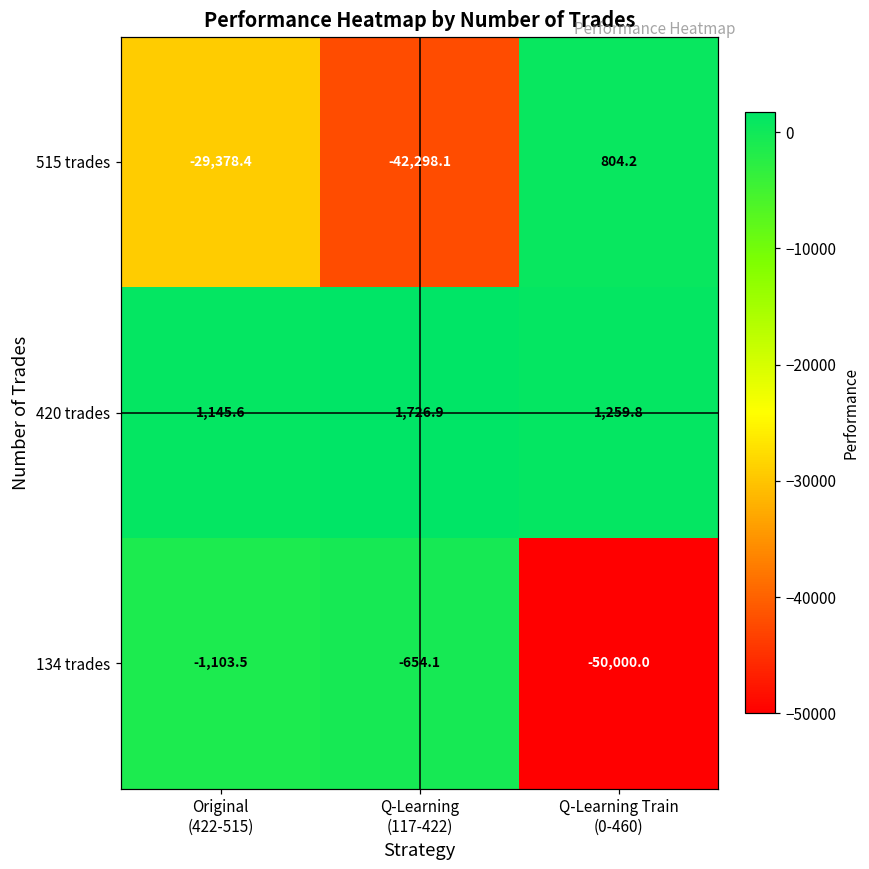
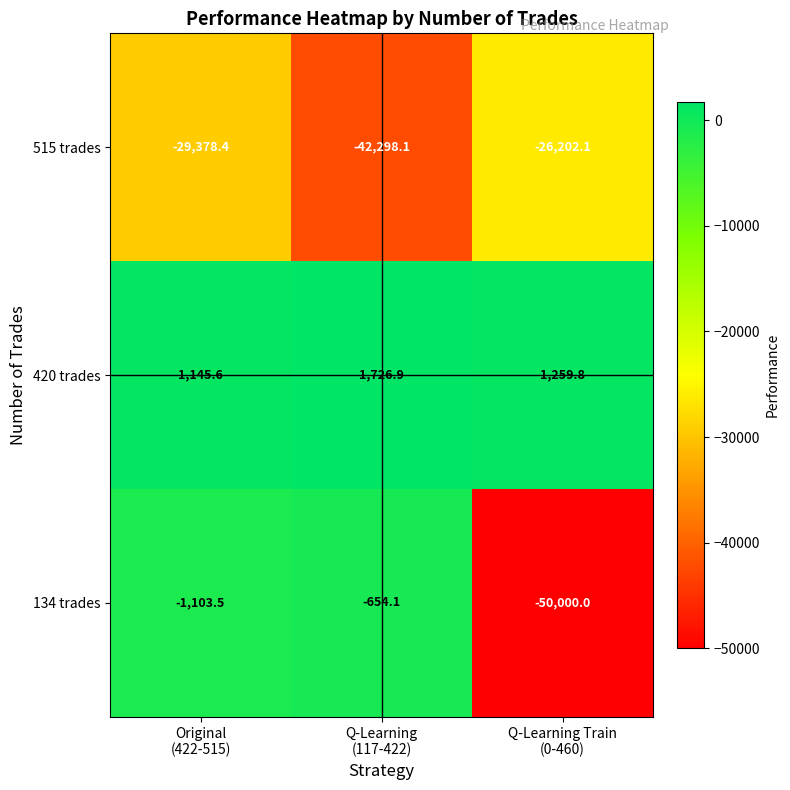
515 trades, Q-Learning Train (0-460): 804.2 -> -26,202.1
